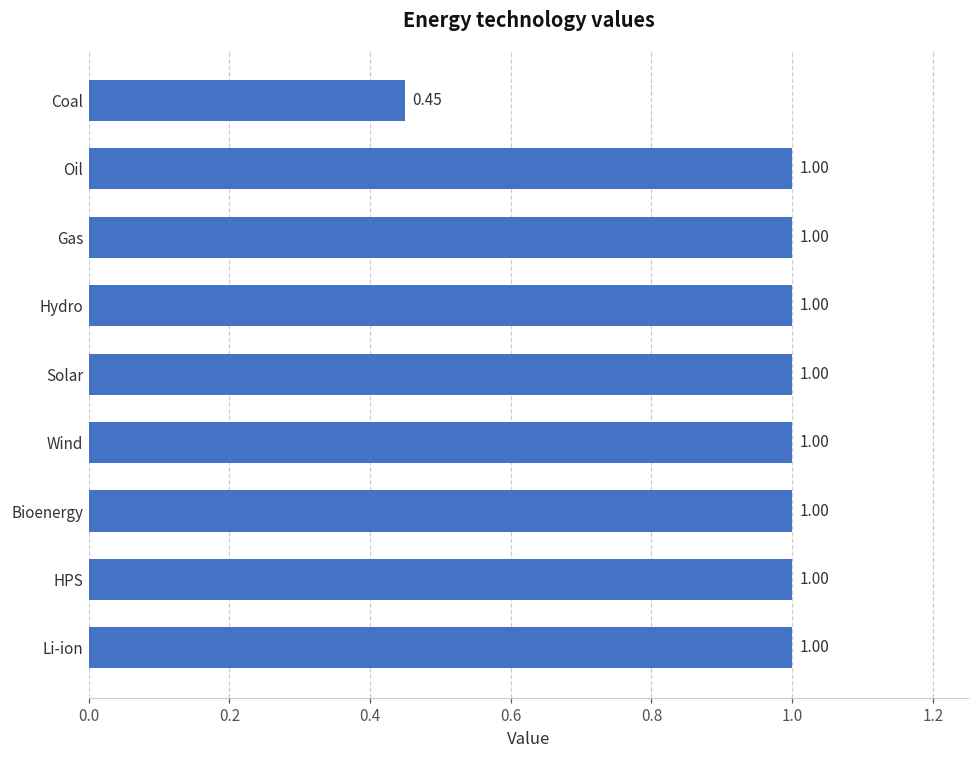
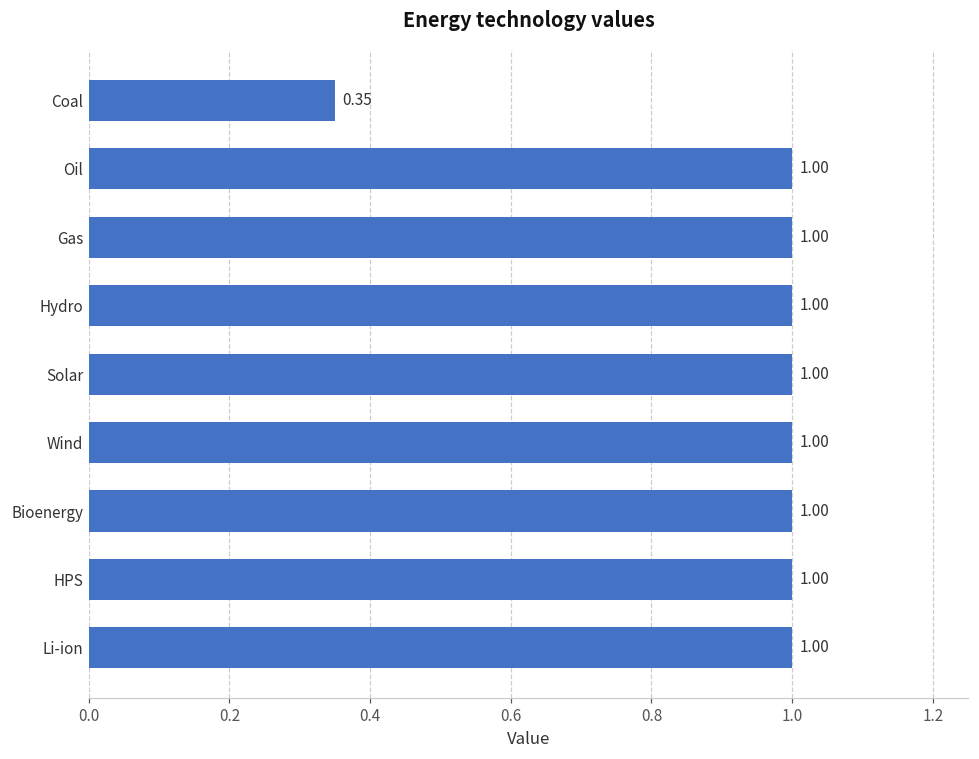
Coal: 0.45 -> 0.35
